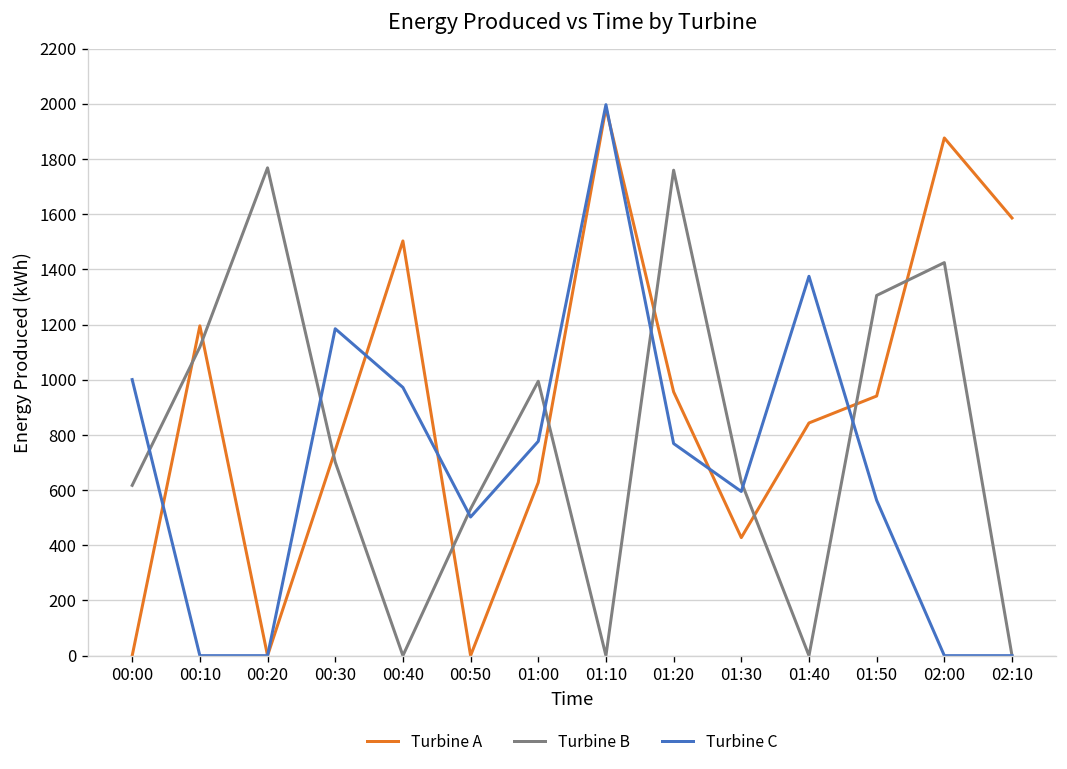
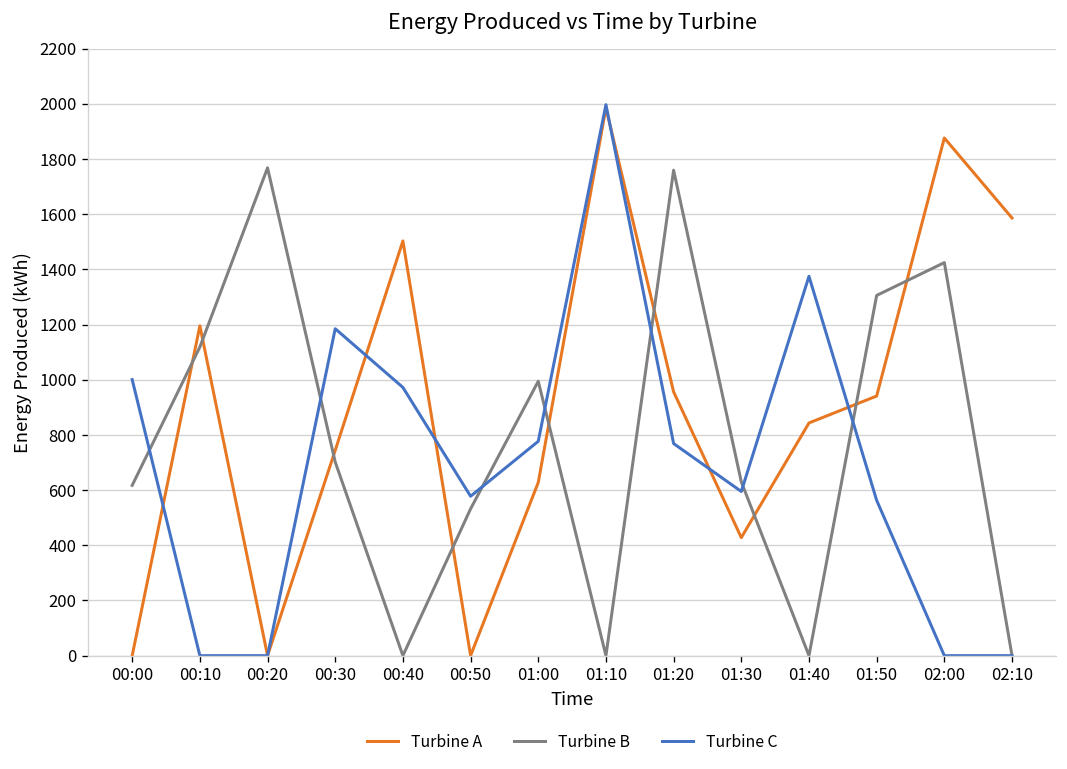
Turbine C, 00:50: 500 -> 580
